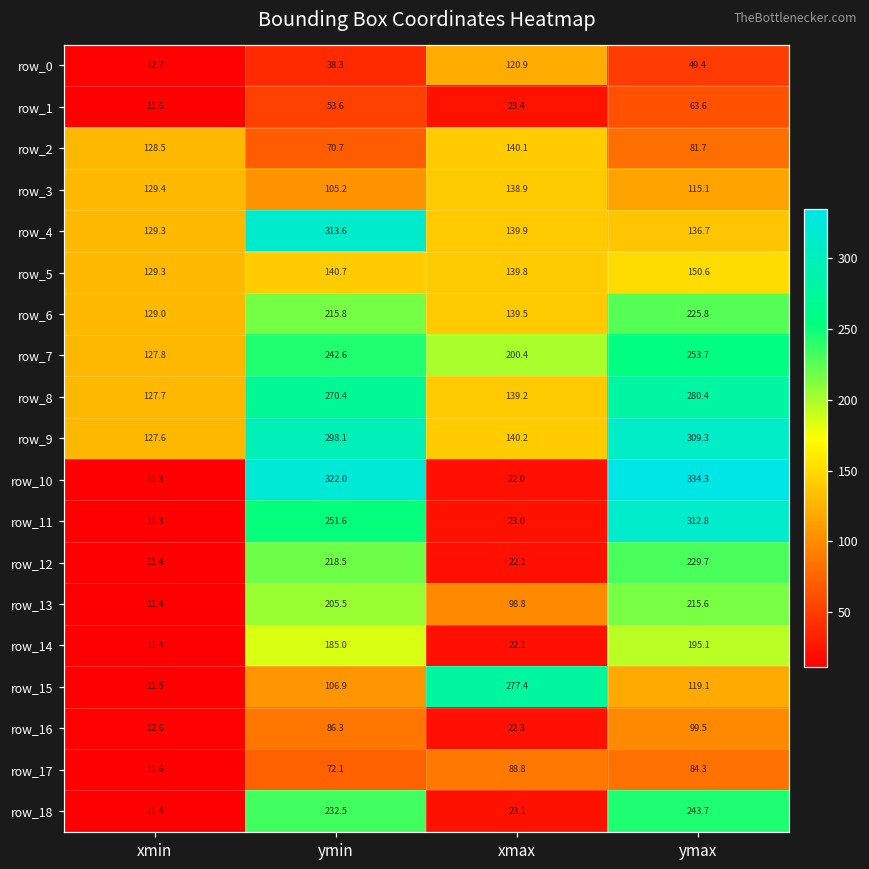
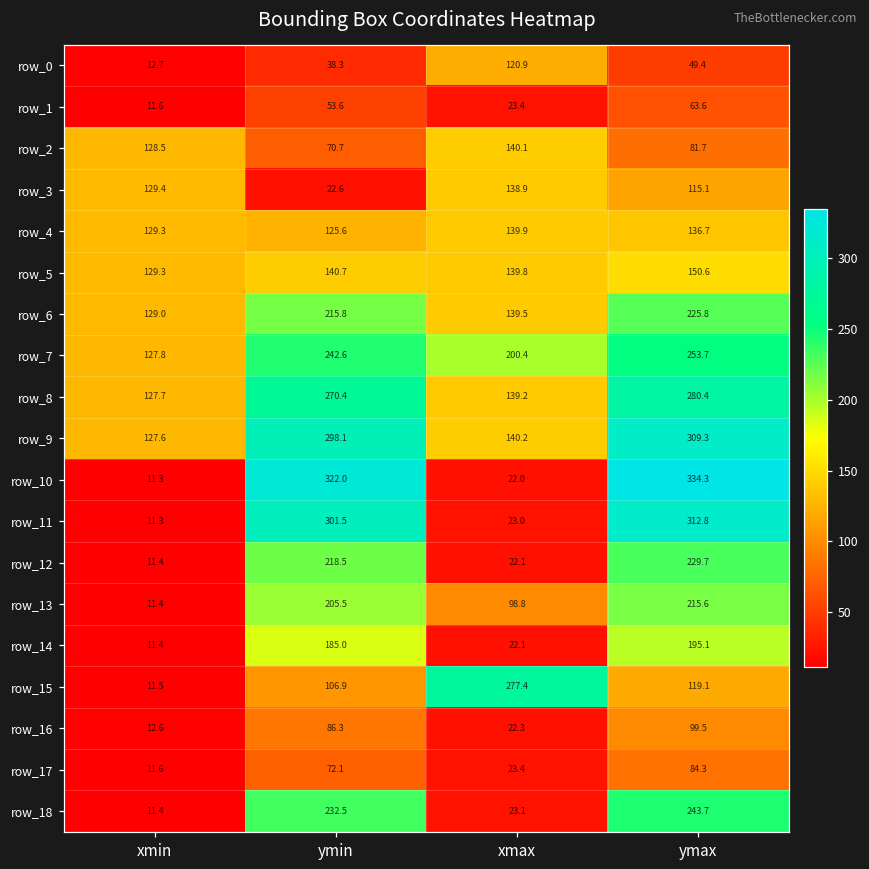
row_3, ymin: 105.2 -> 22.6
row_4, ymin: 313.6 -> 125.6
row_11, ymin: 251.6 -> 301.5
row_17, xmax: 88.8 -> 23.4
